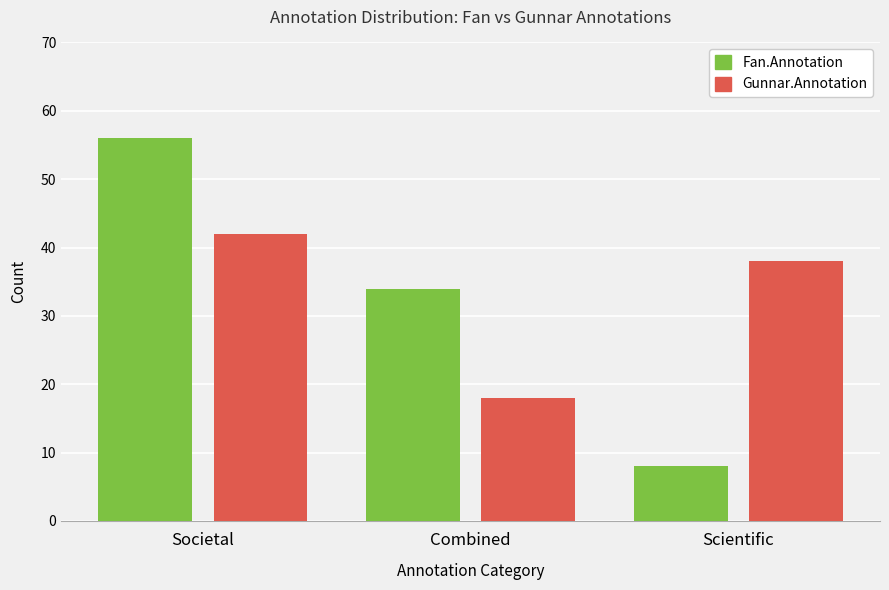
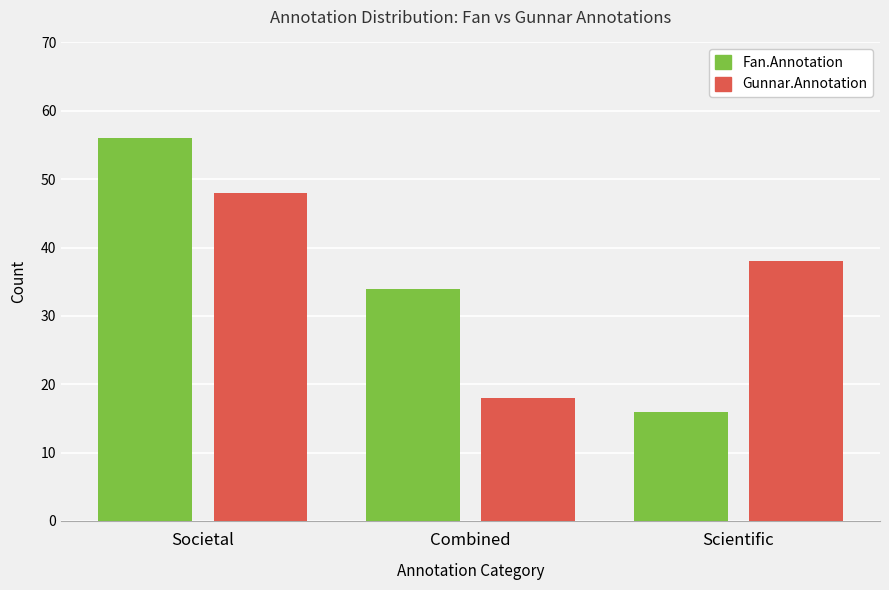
Gunnar.Annotation, Societal: 42 -> 48
Fan.Annotation, Scientific: 8 -> 16
